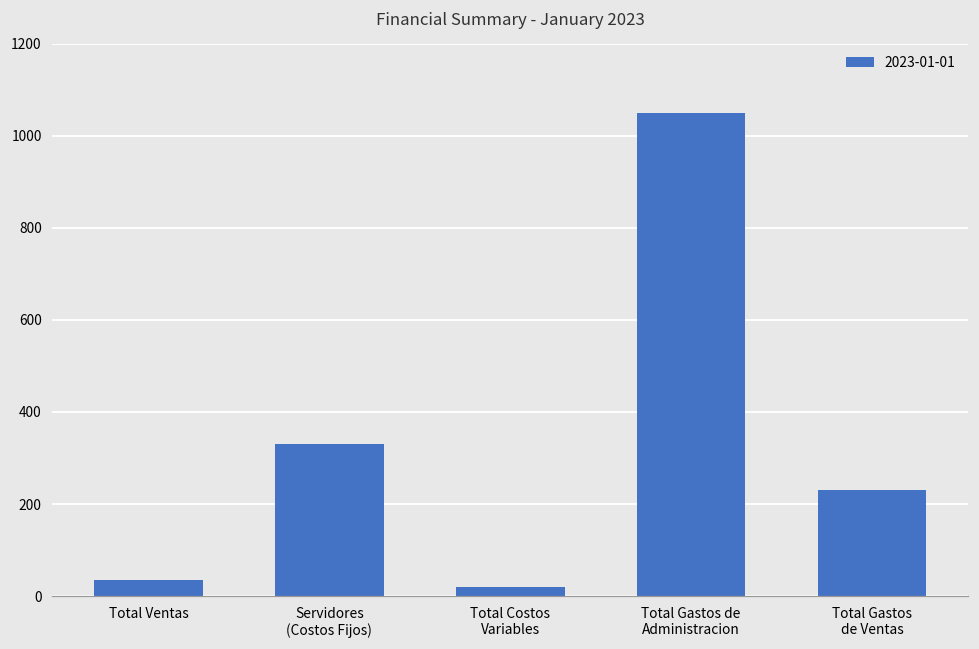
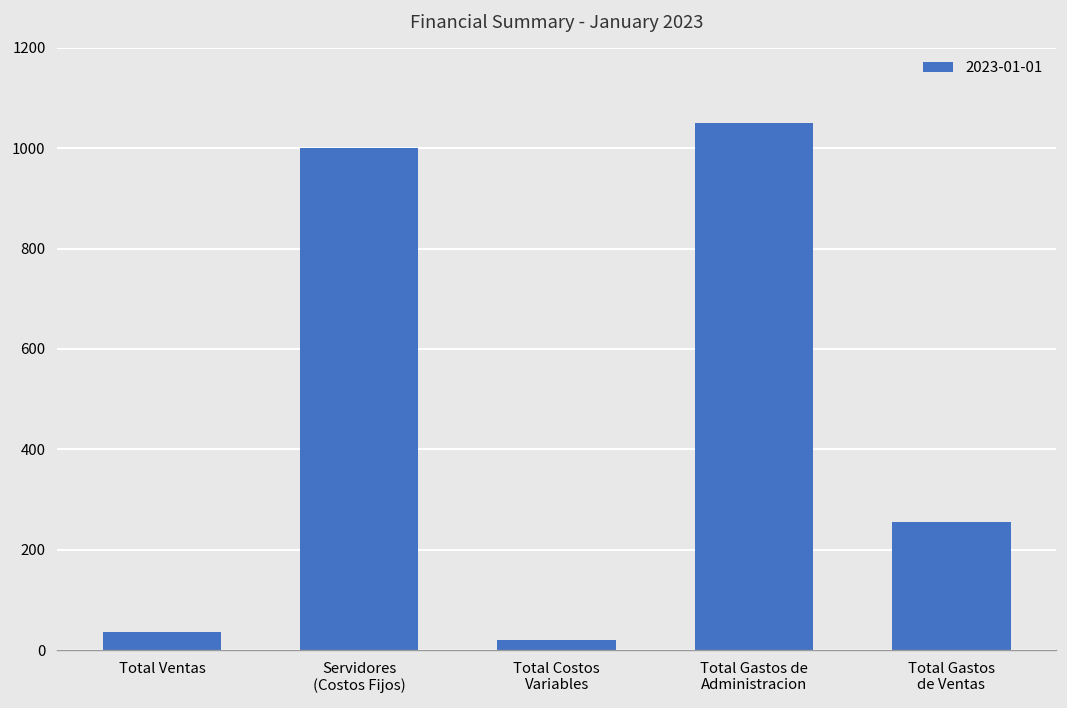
Servidores (Costos Fijos): 330 -> 1000
Total Gastos de Ventas: 230 -> 260
